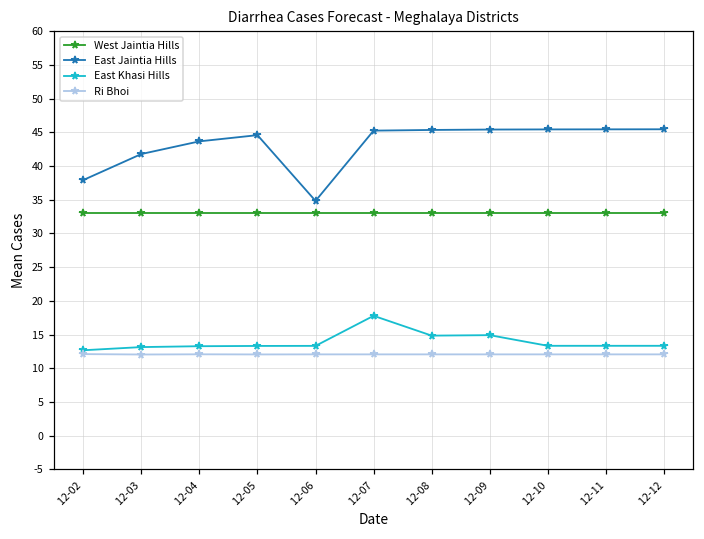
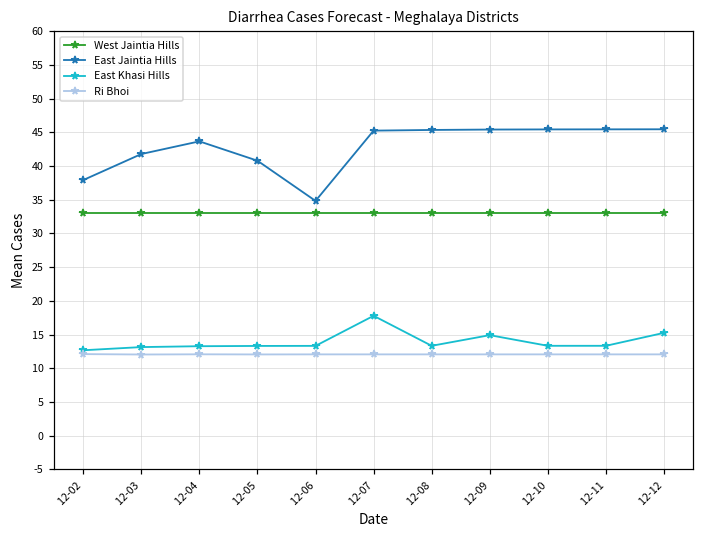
East Jaintia Hills, 12-05: 45 -> 41
East Khasi Hills, 12-08: 15 -> 13
East Khasi Hills, 12-12: 13 -> 15
